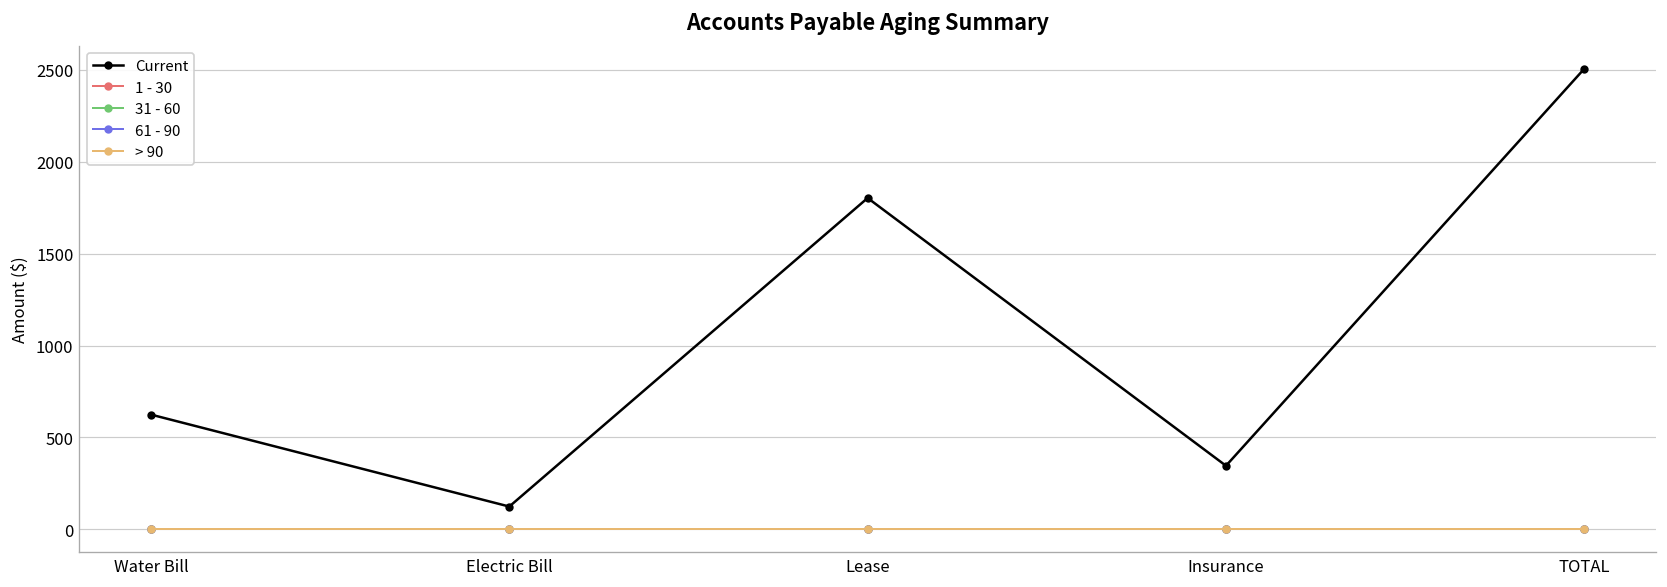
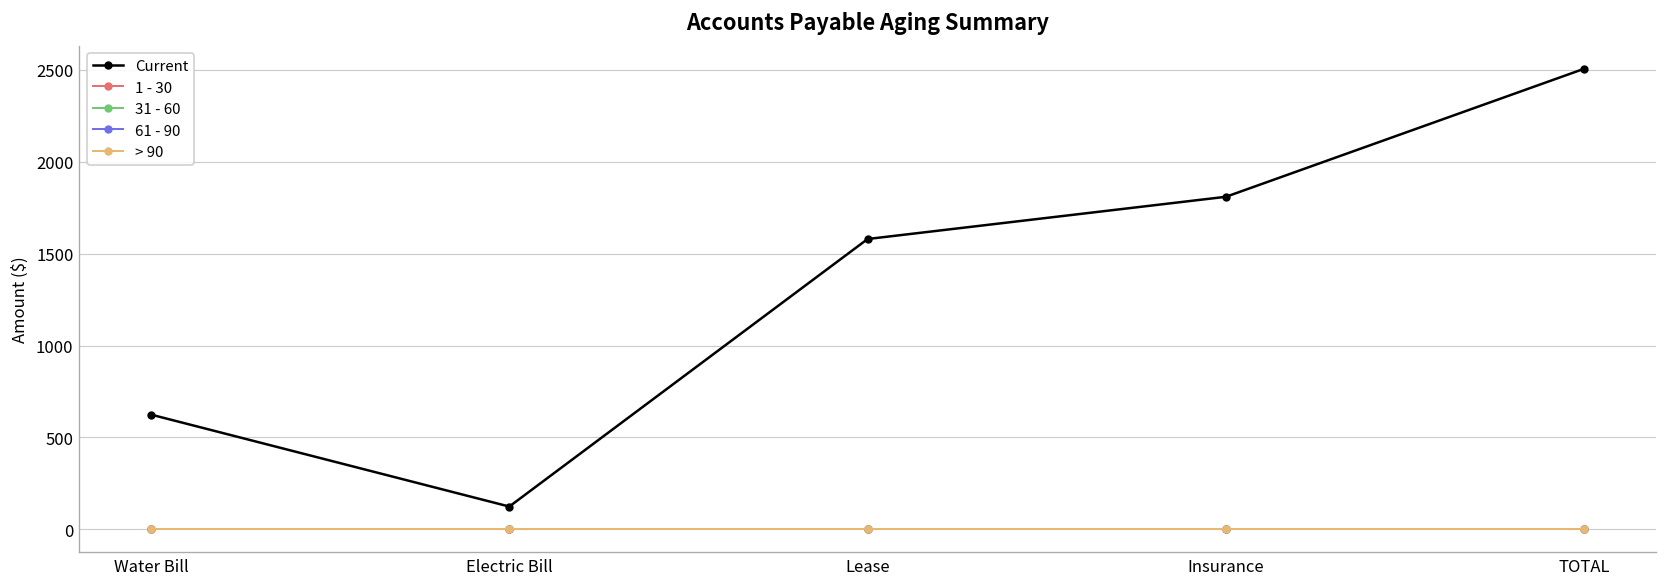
Current, Lease: 1800 -> 1580
Current, Insurance: 350 -> 1810
